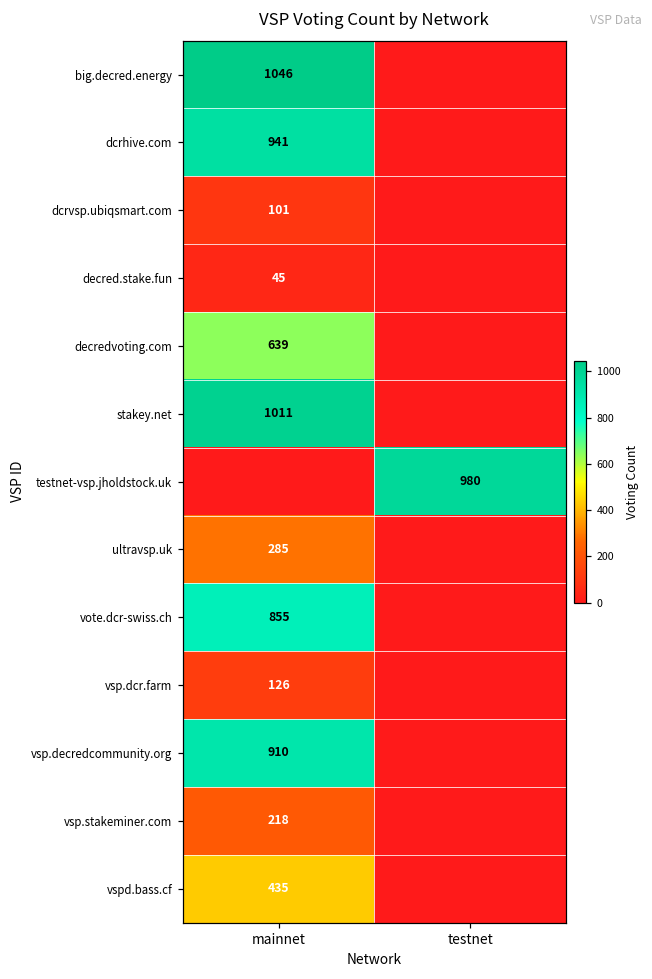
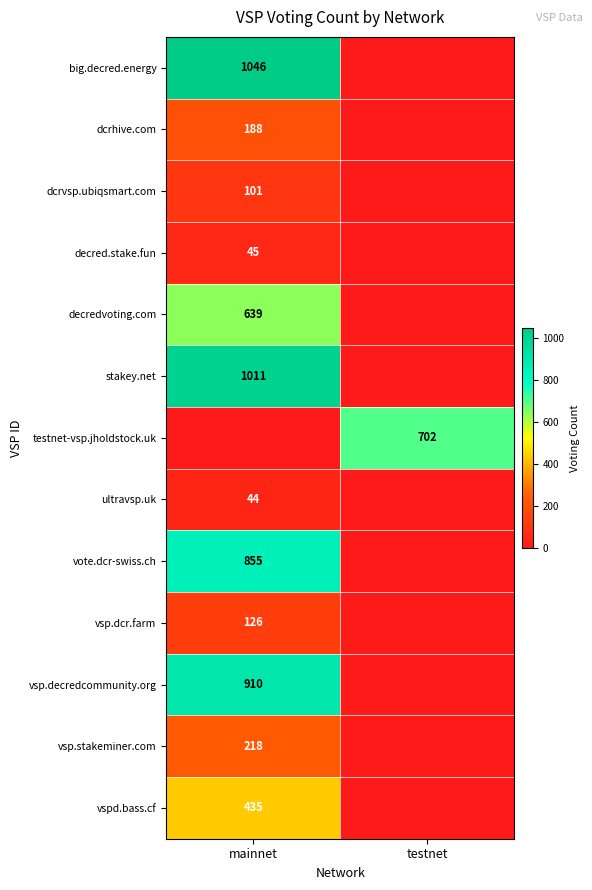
dcrhive.com, mainnet: 941 -> 188
testnet-vsp.jholdstock.uk, testnet: 980 -> 702
ultravsp.uk, mainnet: 285 -> 44
